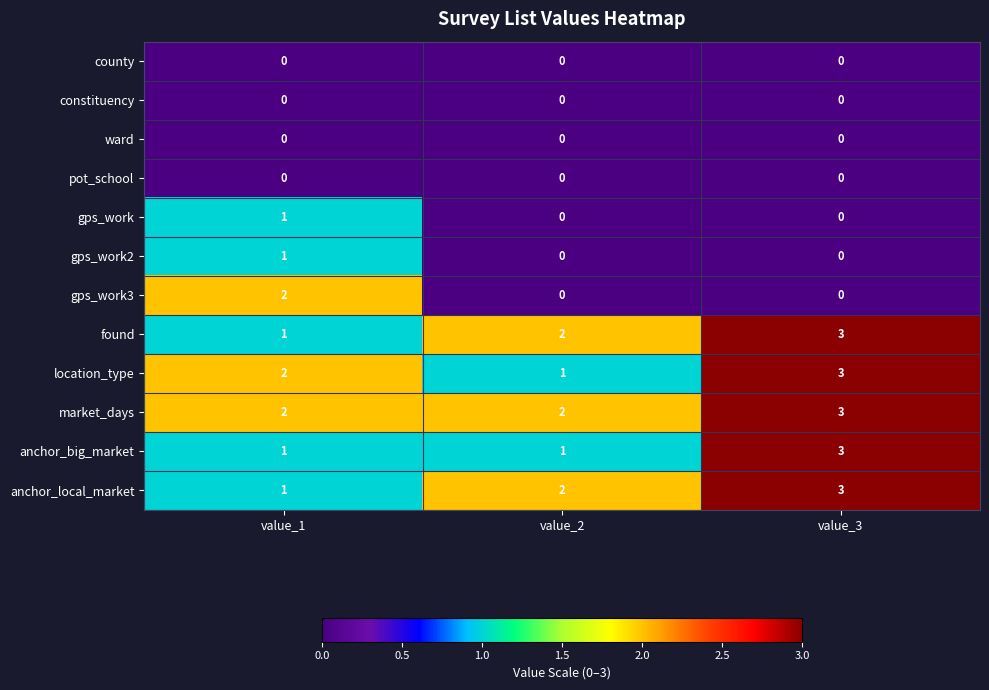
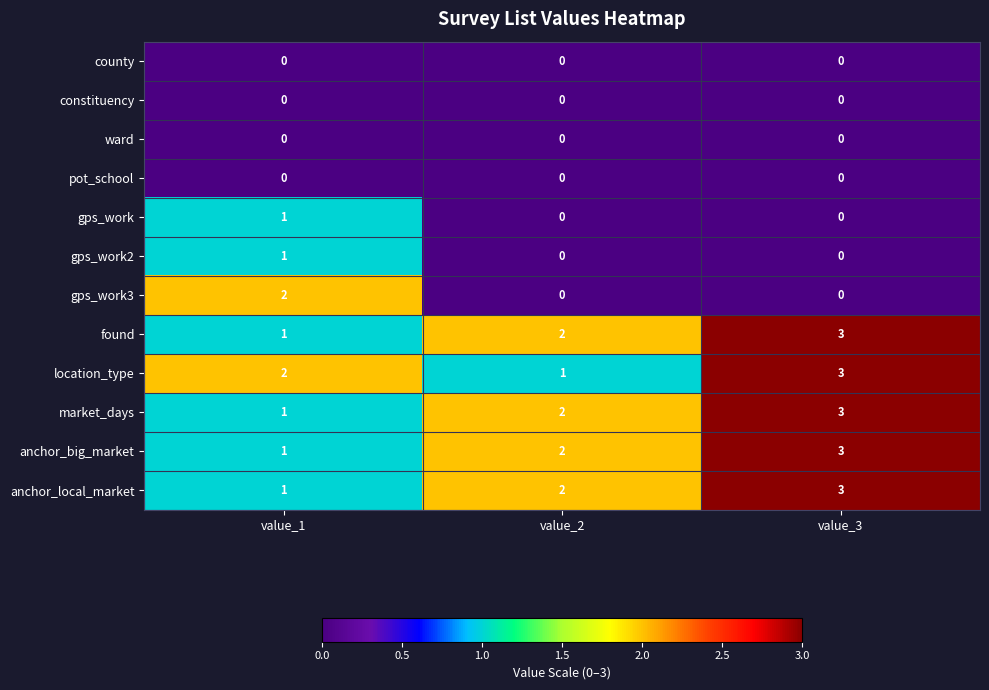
market_days, value_1: 2 -> 1
anchor_big_market, value_2: 1 -> 2
